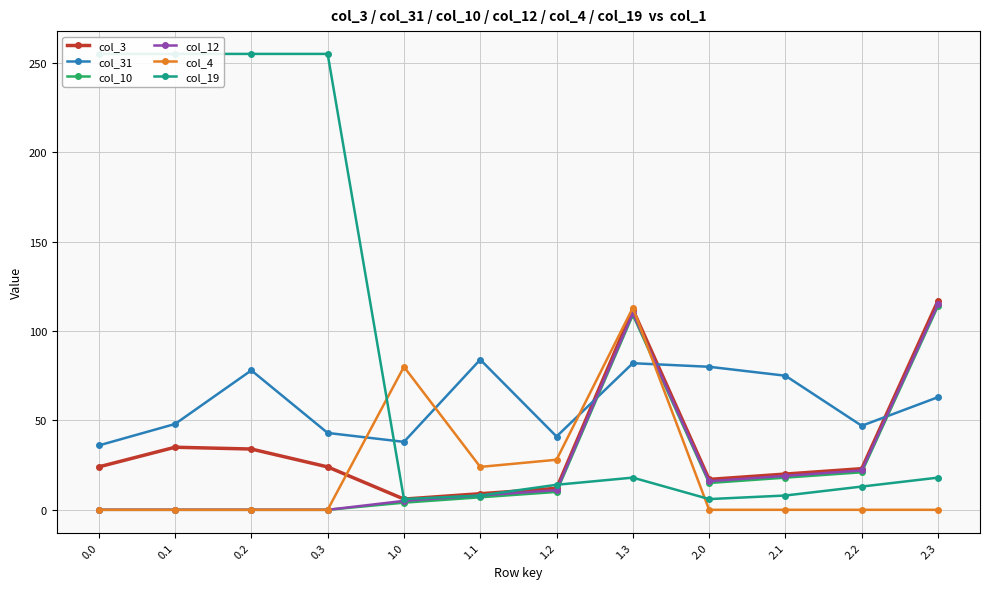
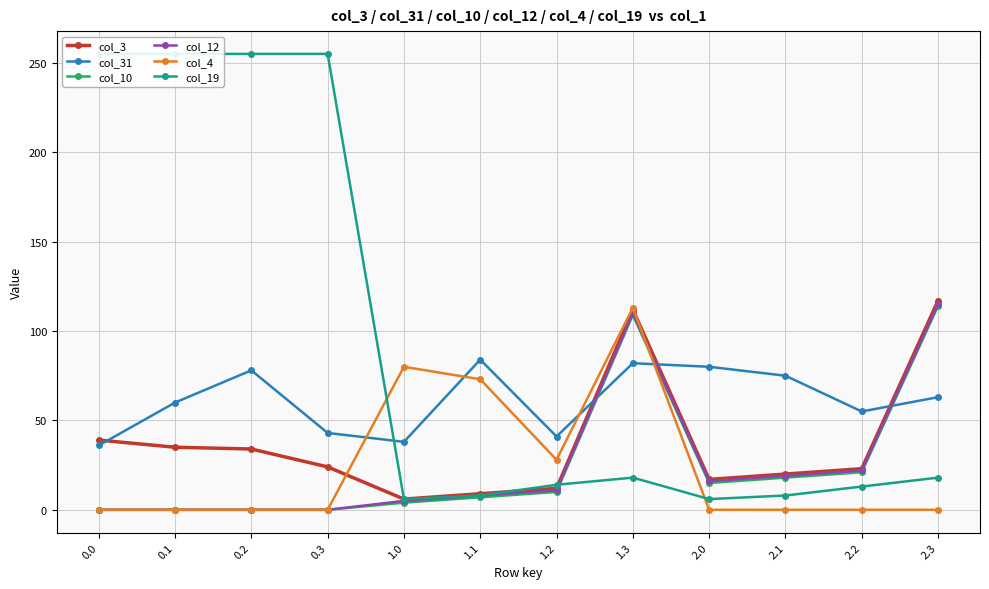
col_3, 0.0: 24 -> 39
col_31, 0.1: 48 -> 60
col_4, 1.1: 24 -> 73
col_31, 2.2: 47 -> 55
